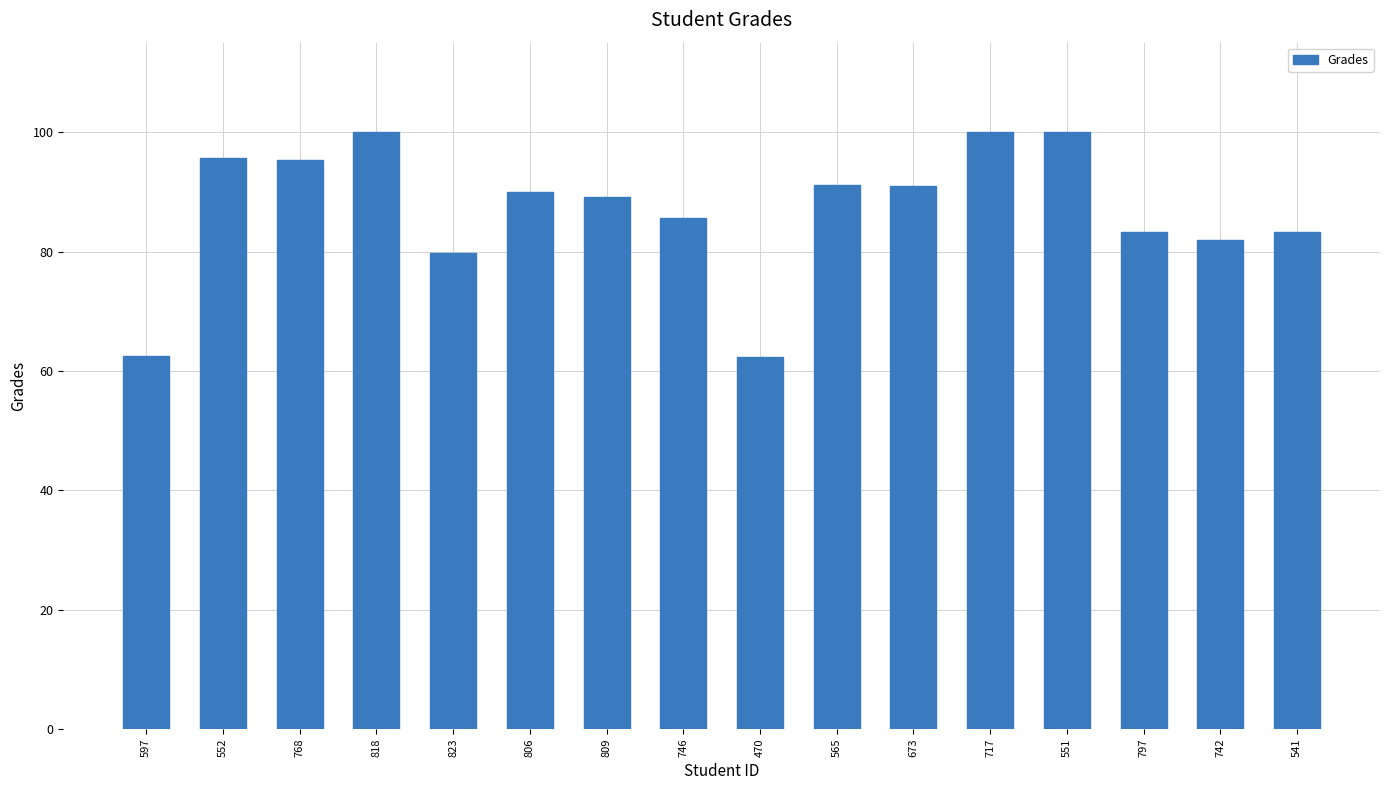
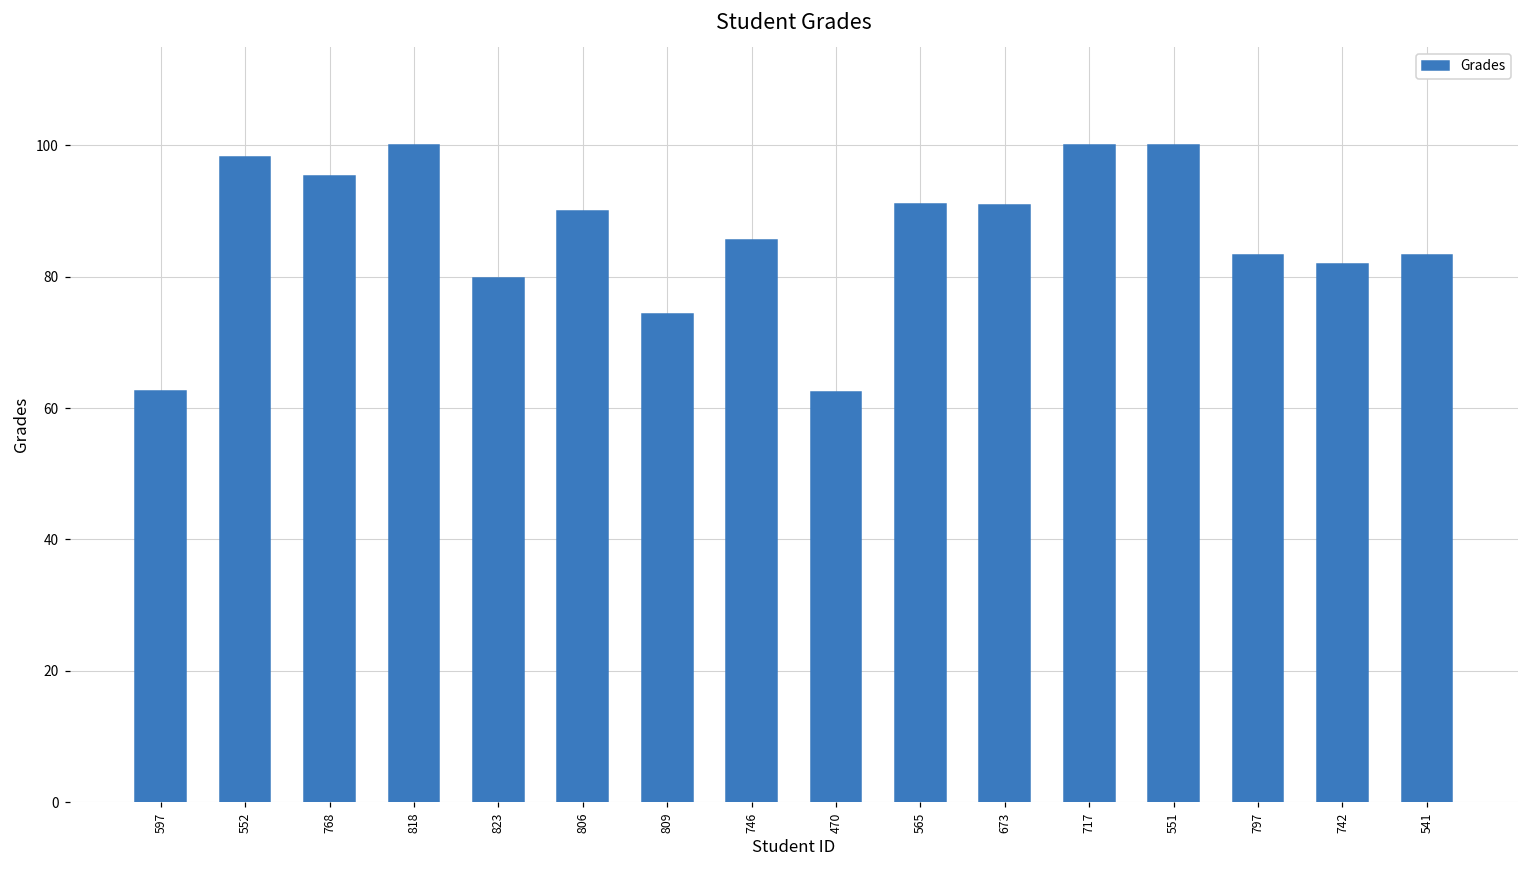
552: 96 -> 98
809: 89 -> 74
